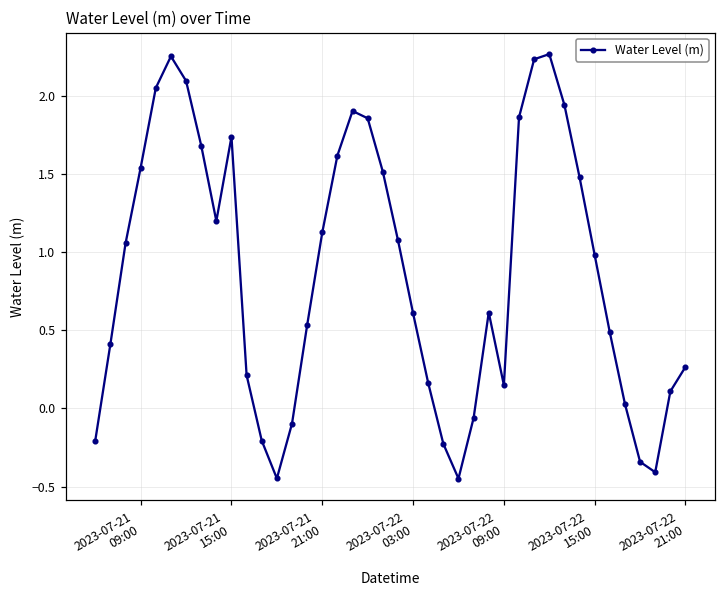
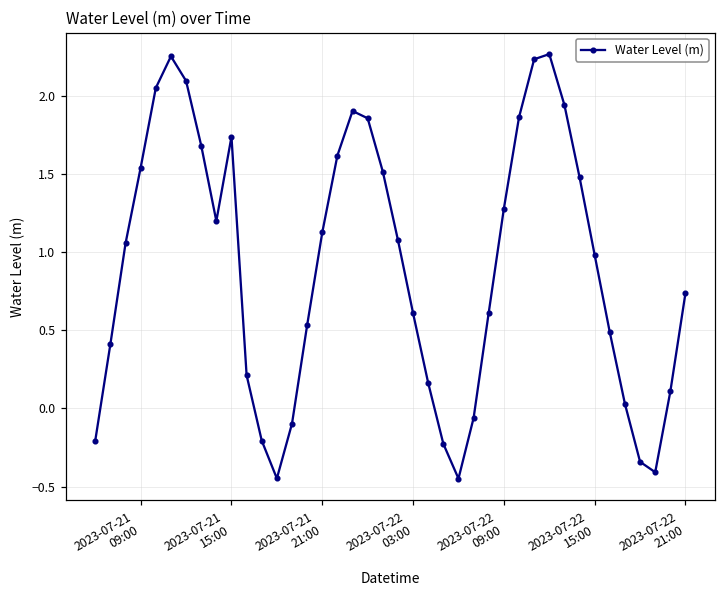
2023-07-22 09:00: 0.15 -> 1.28
2023-07-22 21:00: 0.27 -> 0.74
